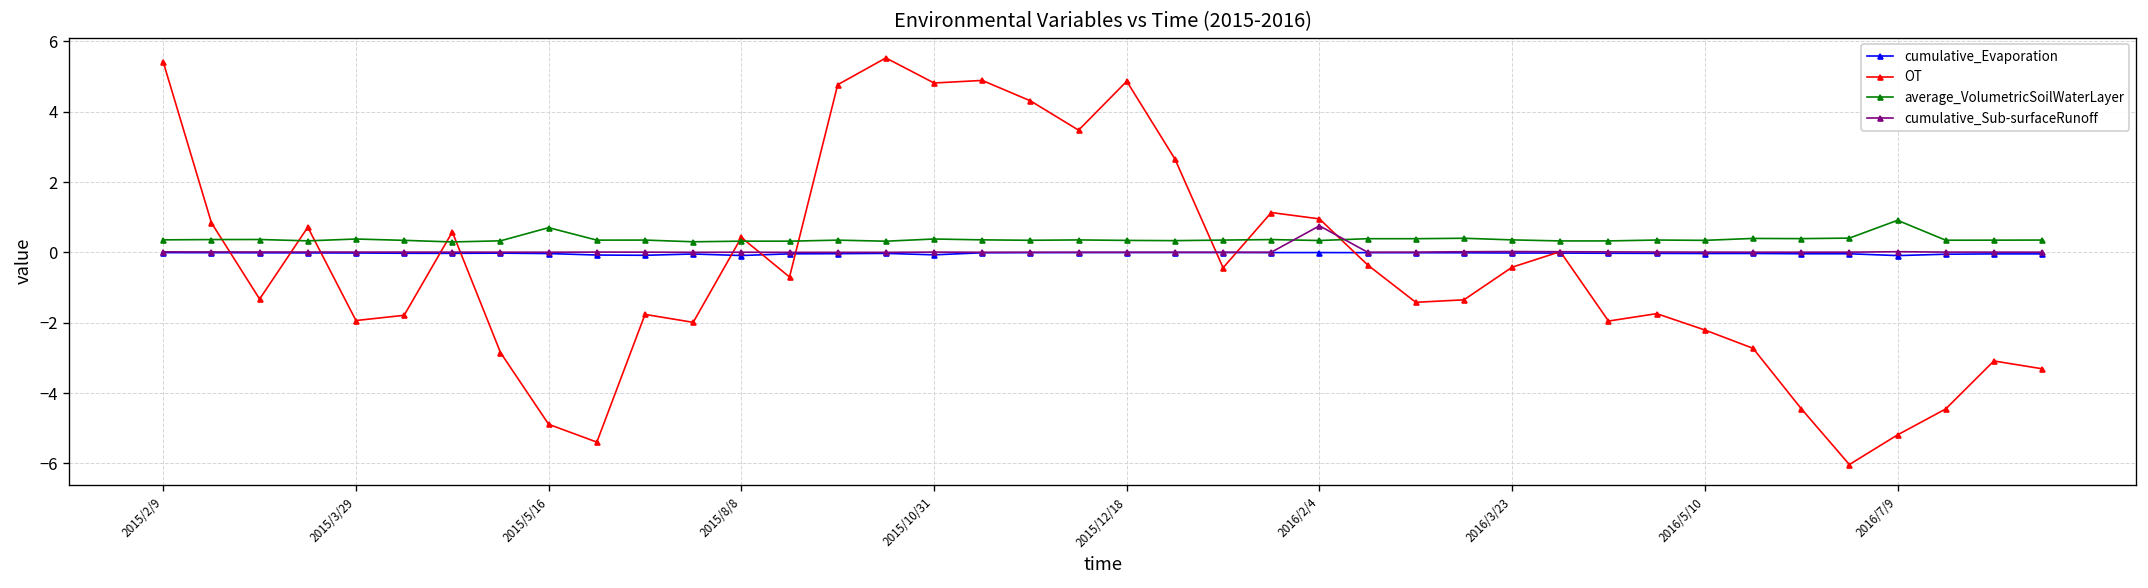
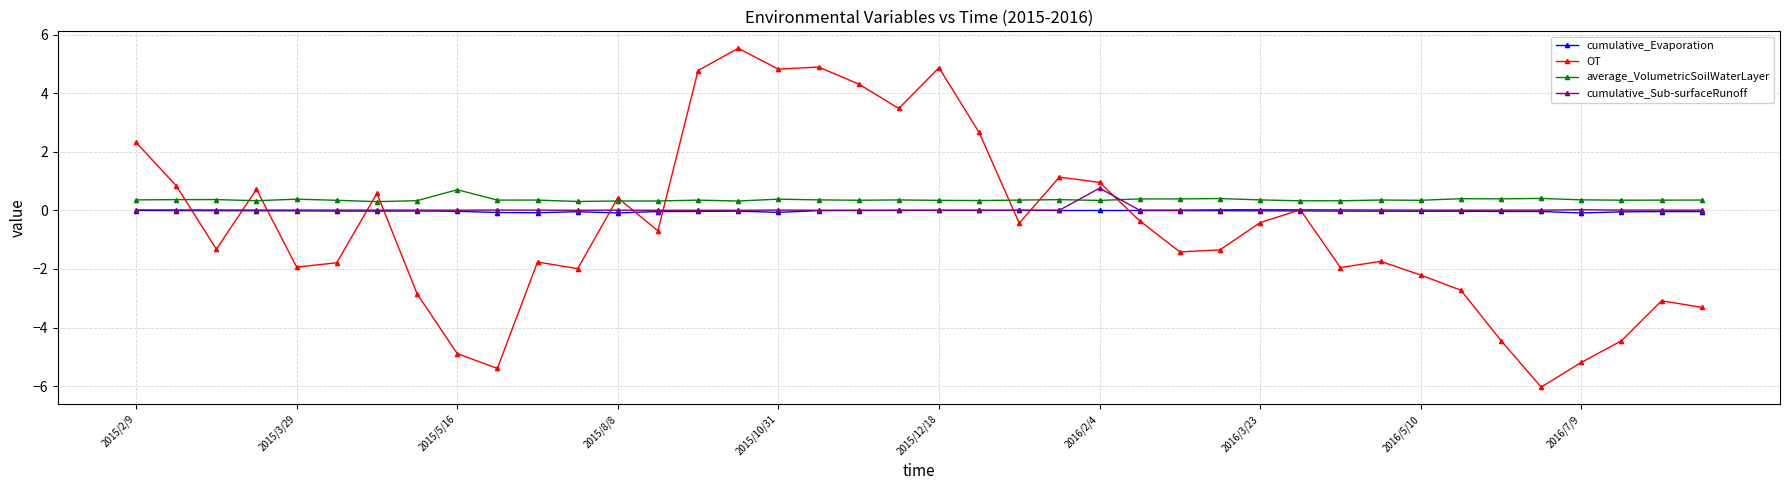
OT, 2015/2/9: 5.4 -> 2.3
average_VolumetricSoilWaterLayer, 2016/7/9: 0.9 -> 0.4
